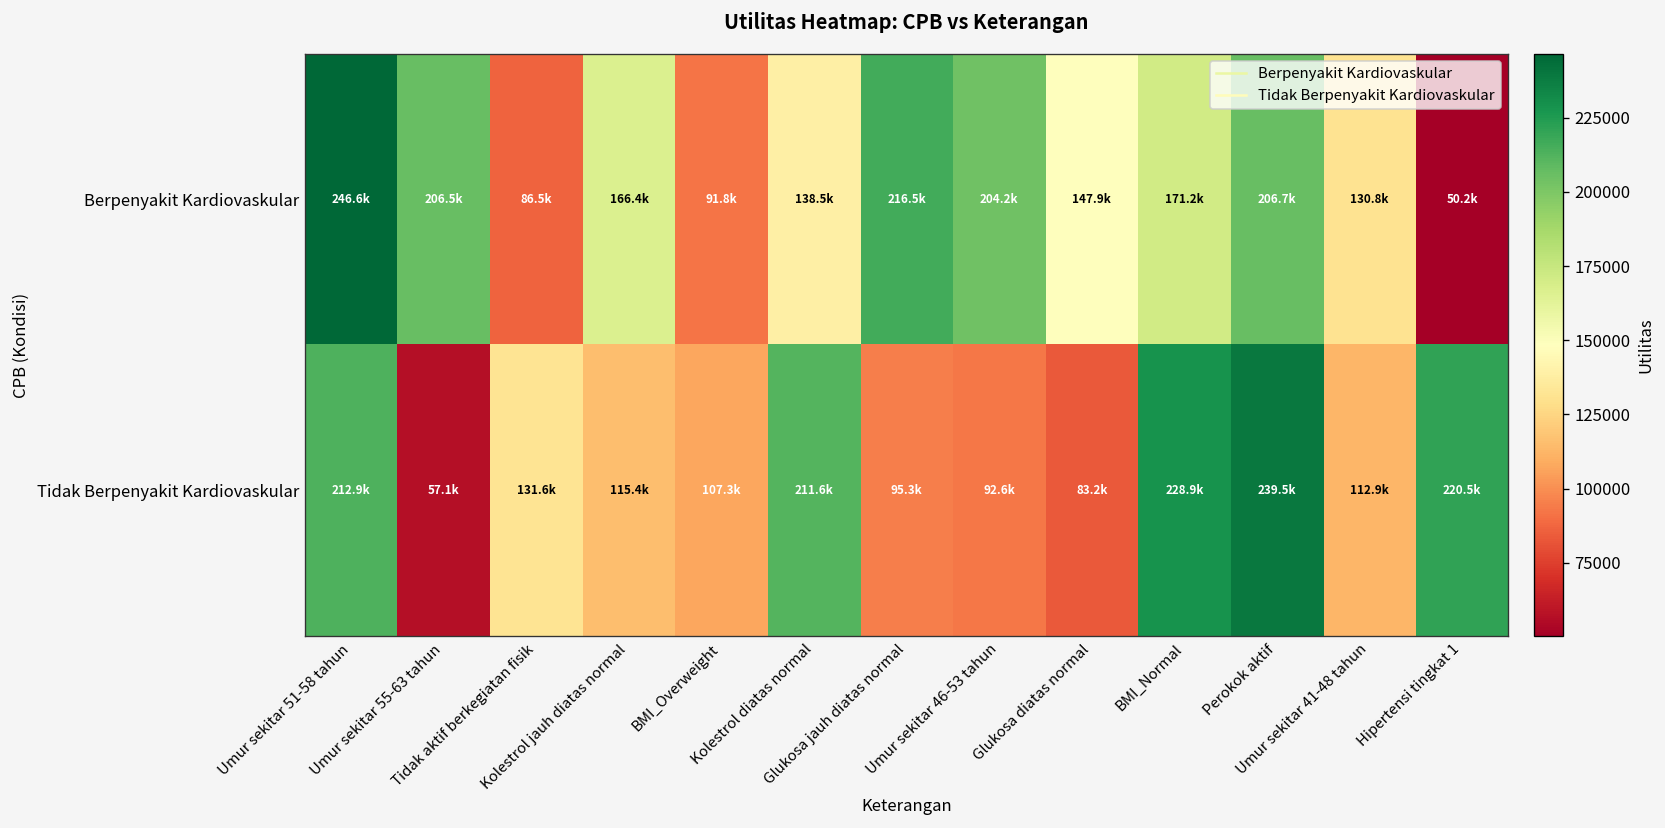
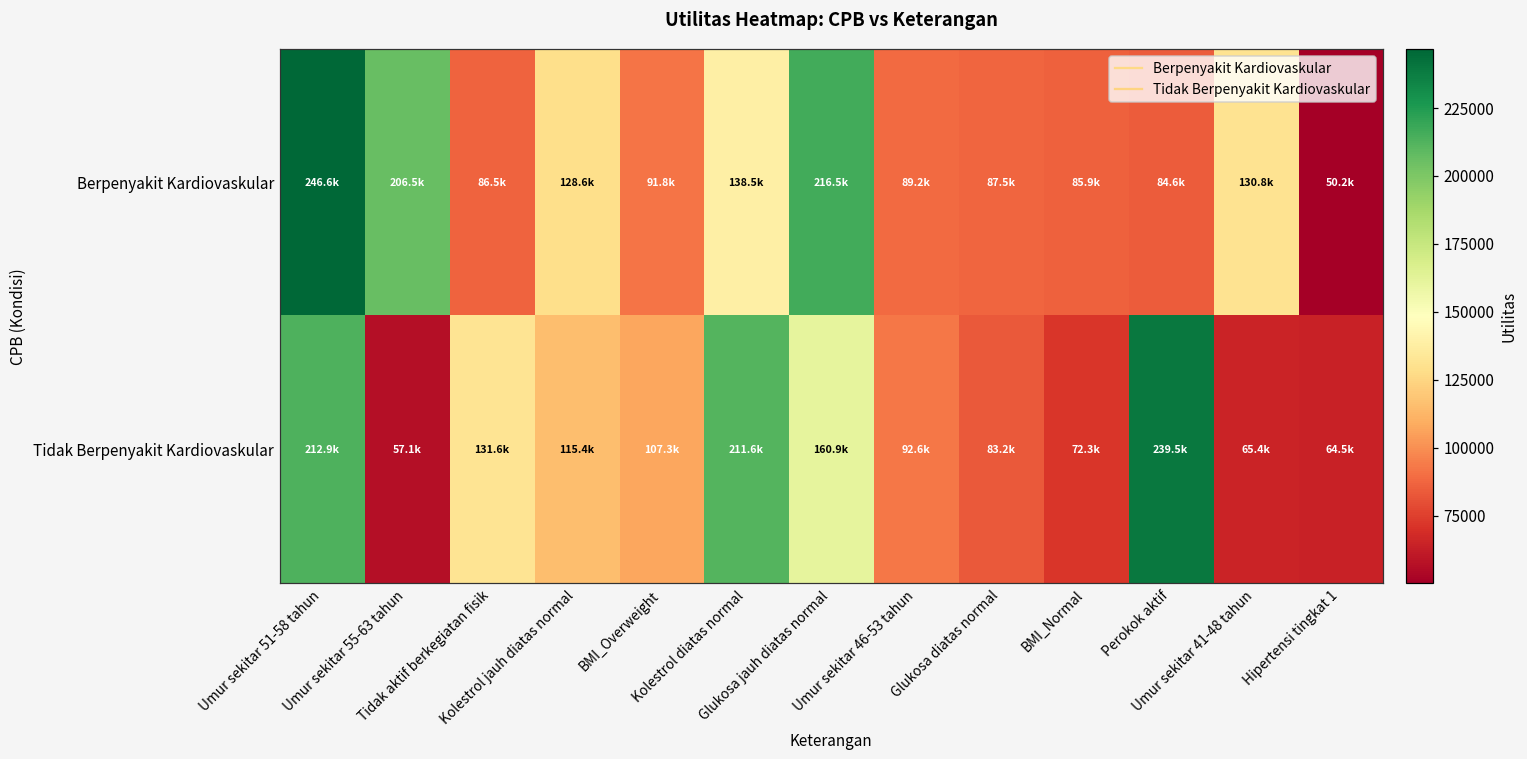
Berpenyakit Kardiovaskular, Kolestrol jauh diatas normal: 166.4k -> 128.6k
Berpenyakit Kardiovaskular, Umur sekitar 46-53 tahun: 204.2k -> 89.2k
Berpenyakit Kardiovaskular, Glukosa diatas normal: 147.9k -> 87.5k
Berpenyakit Kardiovaskular, BMI_Normal: 171.2k -> 85.9k
Berpenyakit Kardiovaskular, Perokok aktif: 206.7k -> 84.6k
Tidak Berpenyakit Kardiovaskular, Glukosa jauh diatas normal: 95.3k -> 160.9k
Tidak Berpenyakit Kardiovaskular, BMI_Normal: 228.9k -> 72.3k
Tidak Berpenyakit Kardiovaskular, Umur sekitar 41-48 tahun: 112.9k -> 65.4k
Tidak Berpenyakit Kardiovaskular, Hipertensi tingkat 1: 220.5k -> 64.5k
